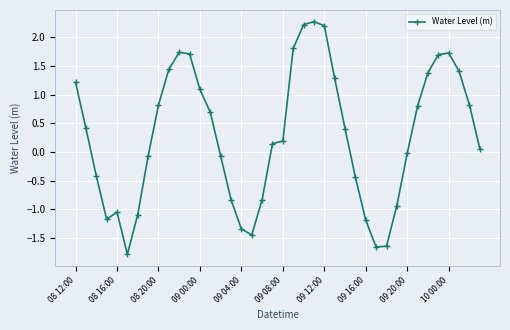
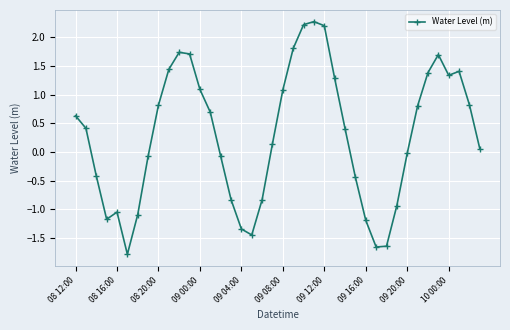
08 12:00: 1.2 -> 0.6
09 08:00: 0.2 -> 1.1
10 00:00: 1.7 -> 1.3
